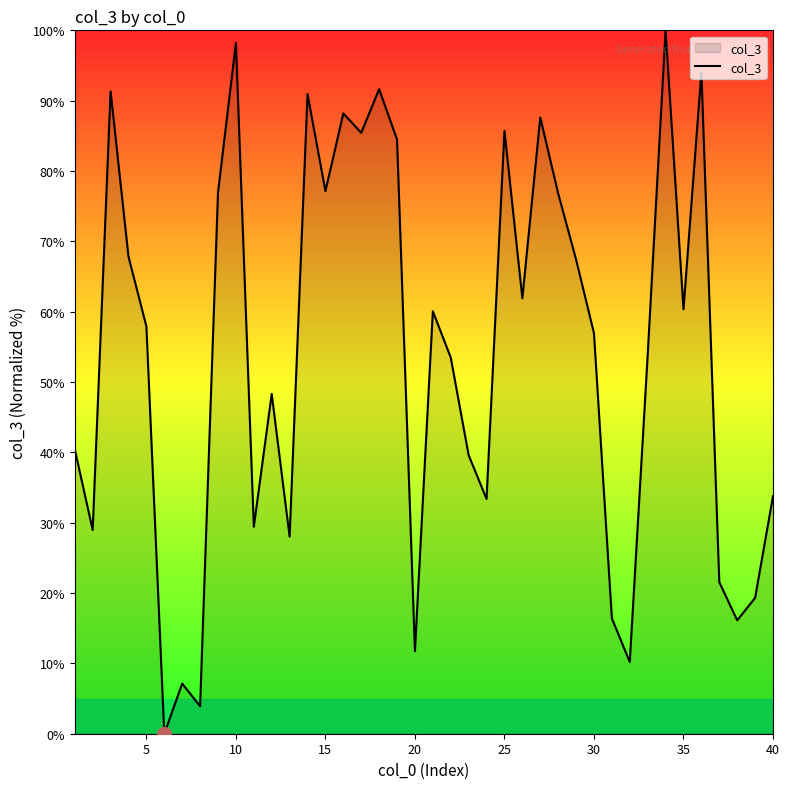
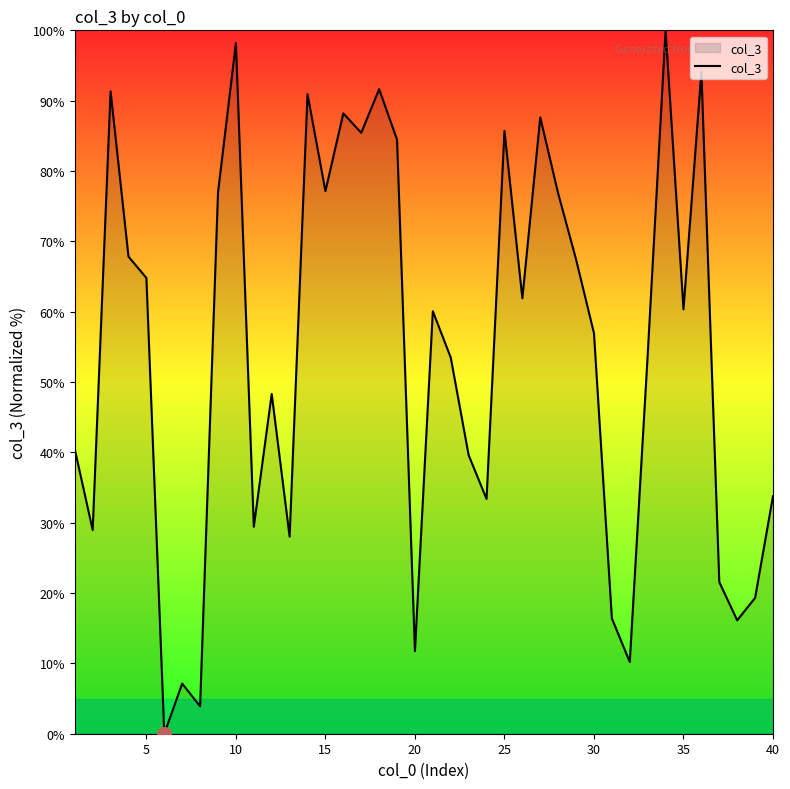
col_3, 5: 58% -> 65%
